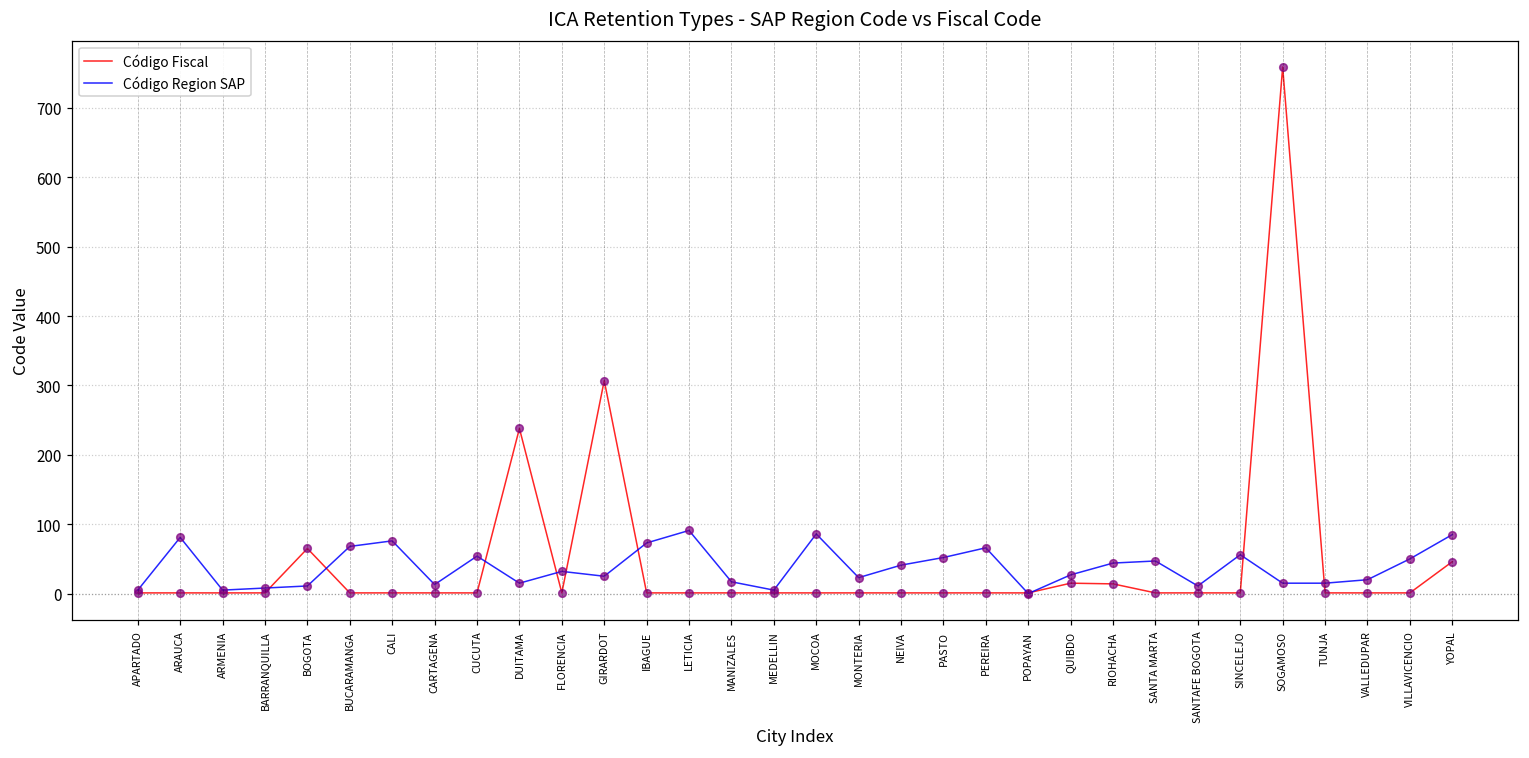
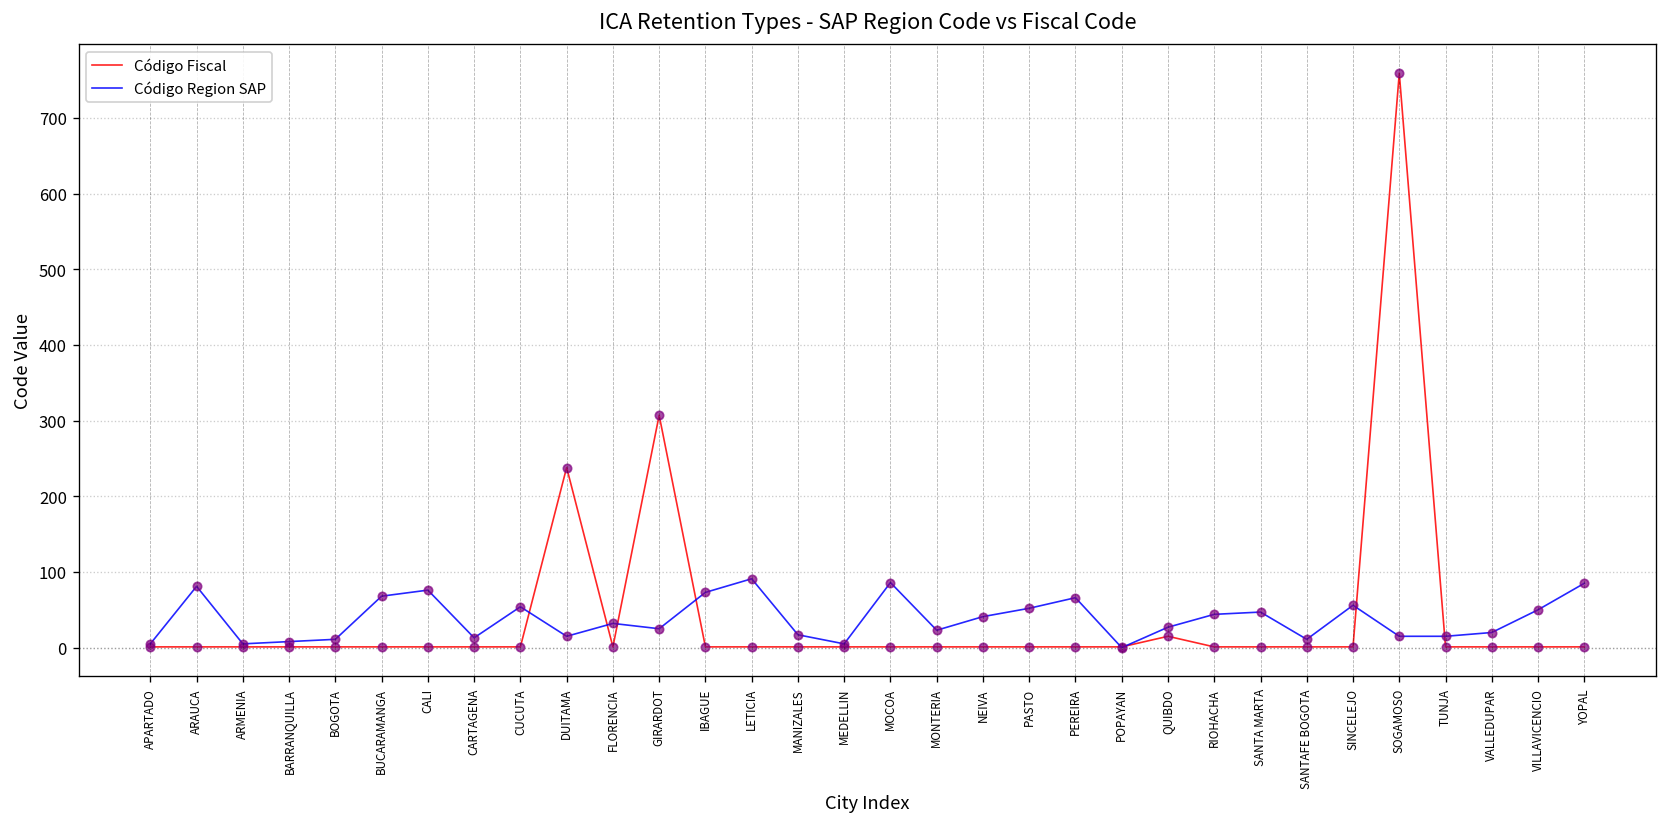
Código Fiscal, BOGOTA: 70 -> 0
Código Fiscal, RIOHACHA: 10 -> 0
Código Fiscal, YOPAL: 50 -> 0
